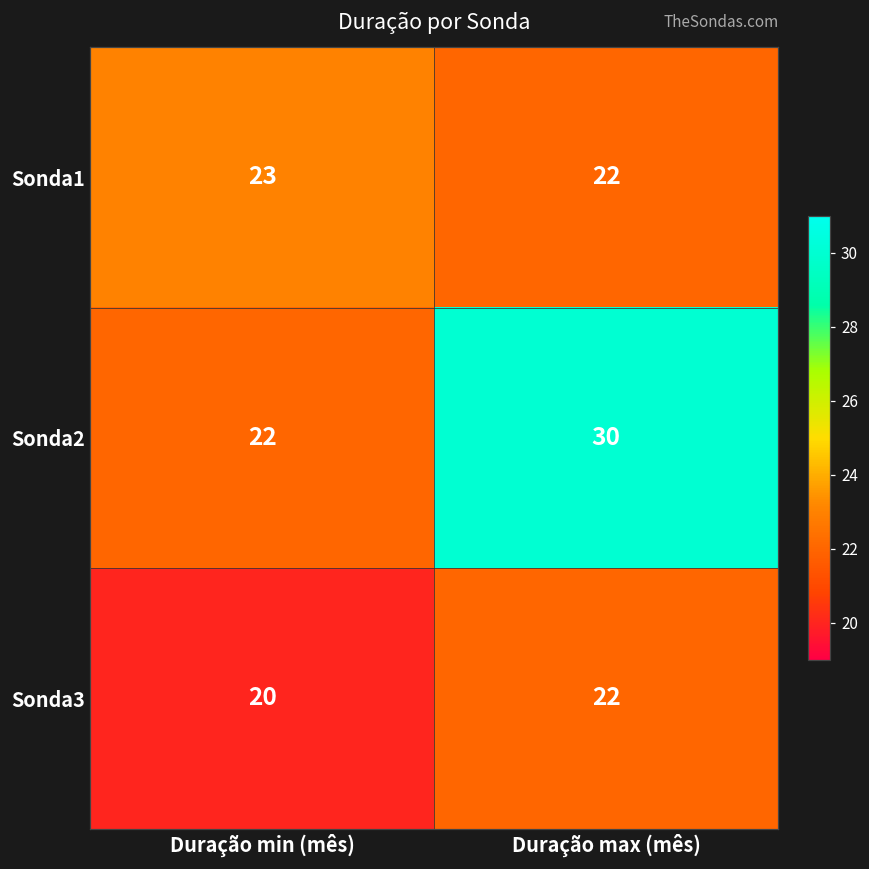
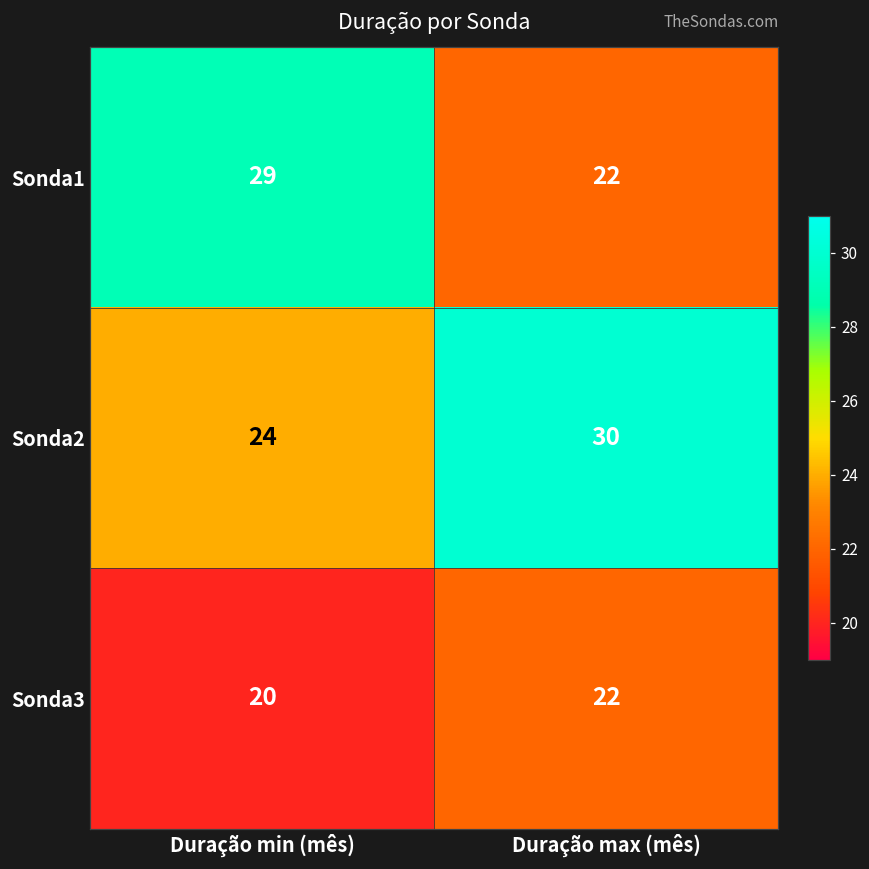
Sonda1, Duração min (mês): 23 -> 29
Sonda2, Duração min (mês): 22 -> 24
